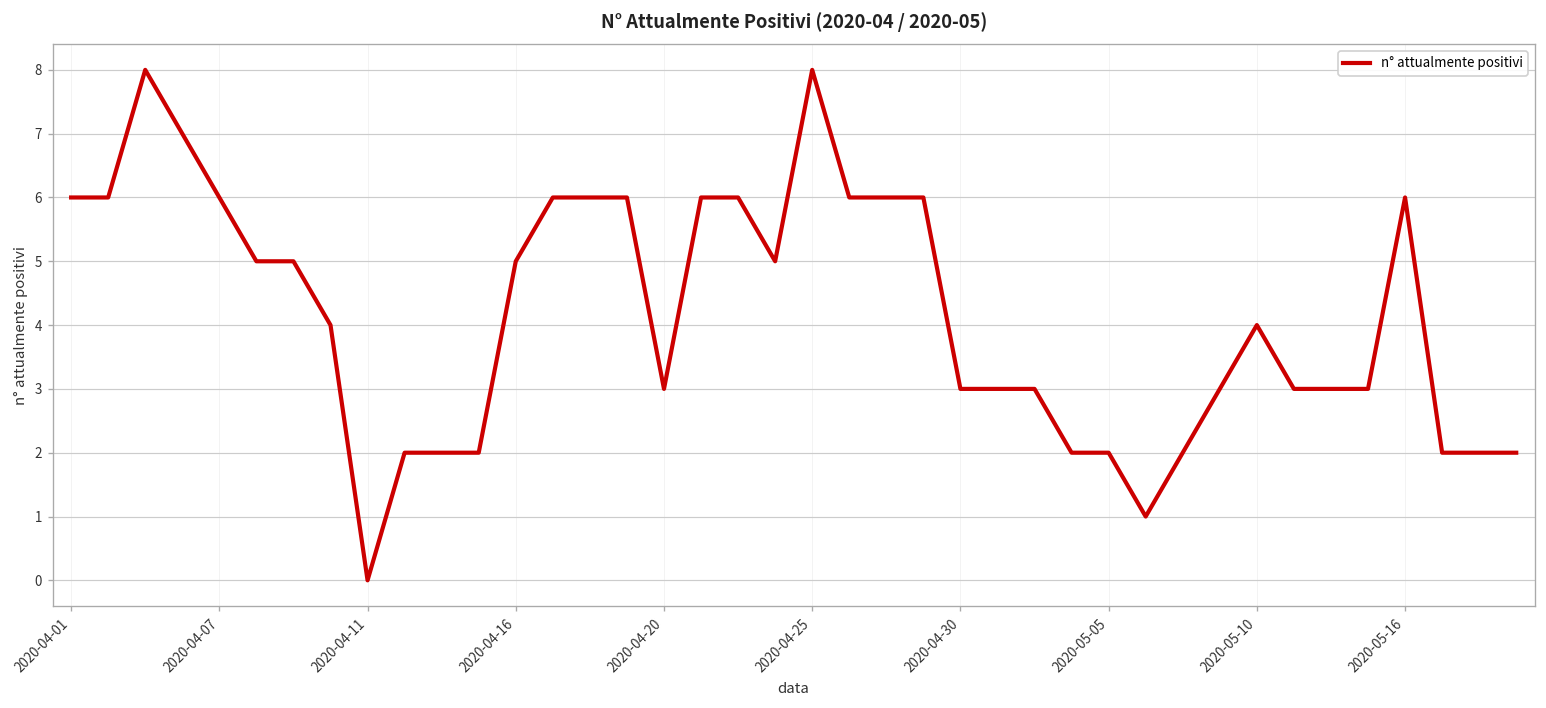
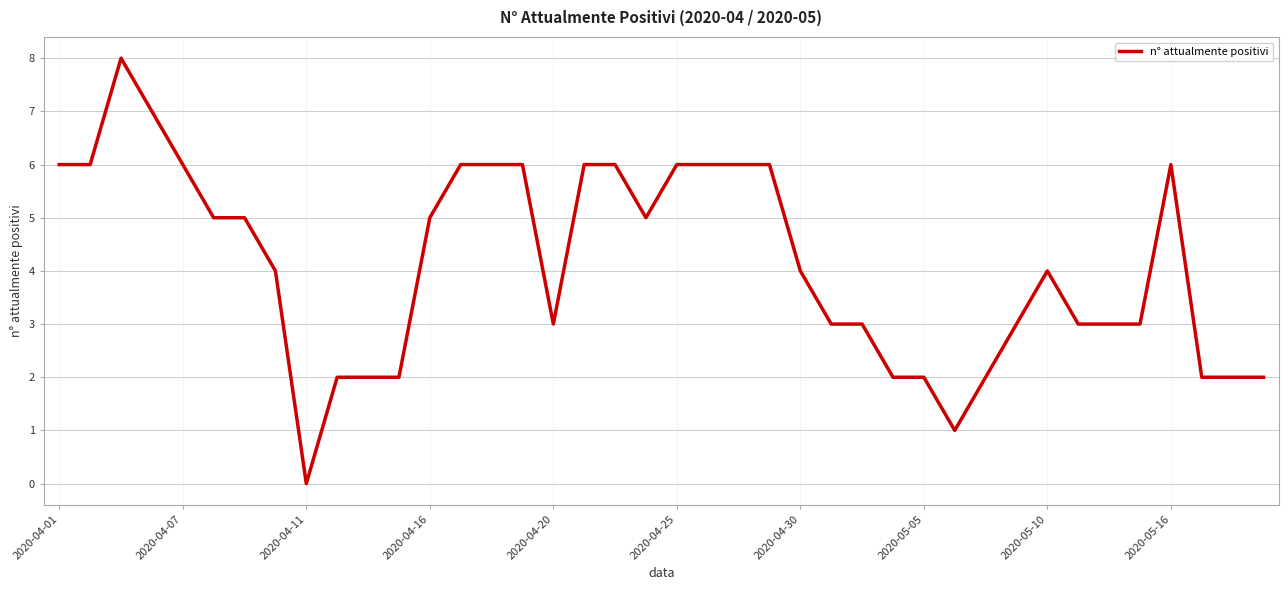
2020-04-25: 8 -> 6
2020-04-30: 3 -> 4
